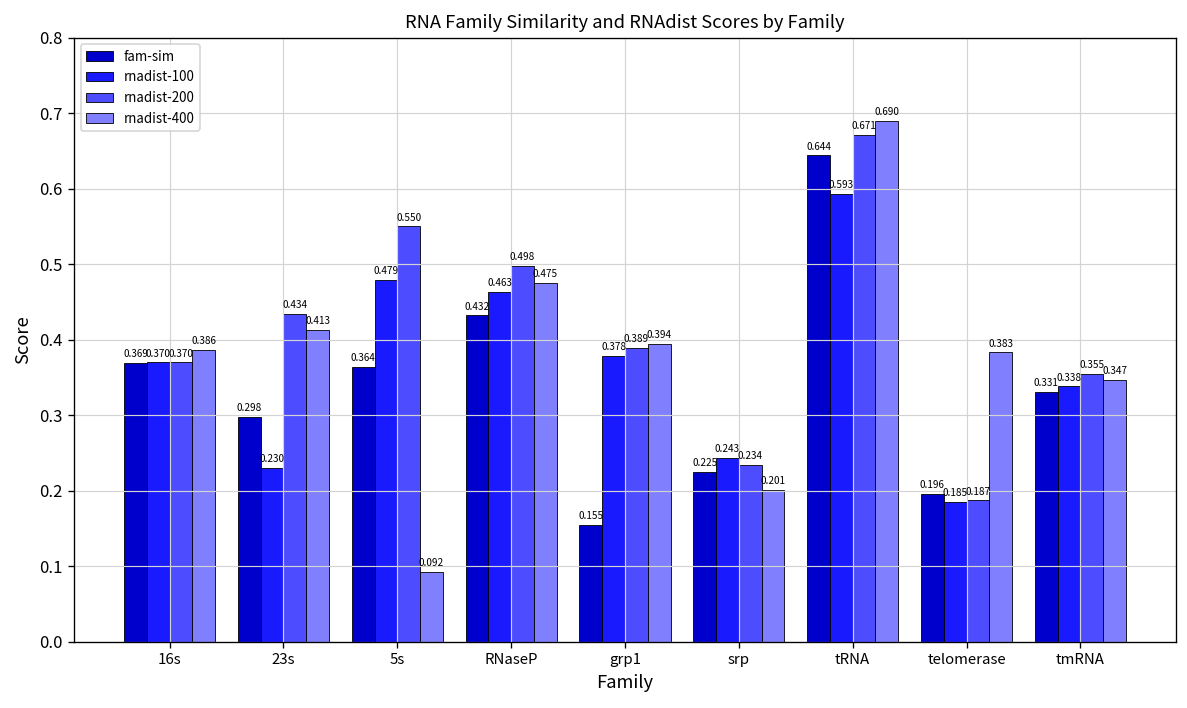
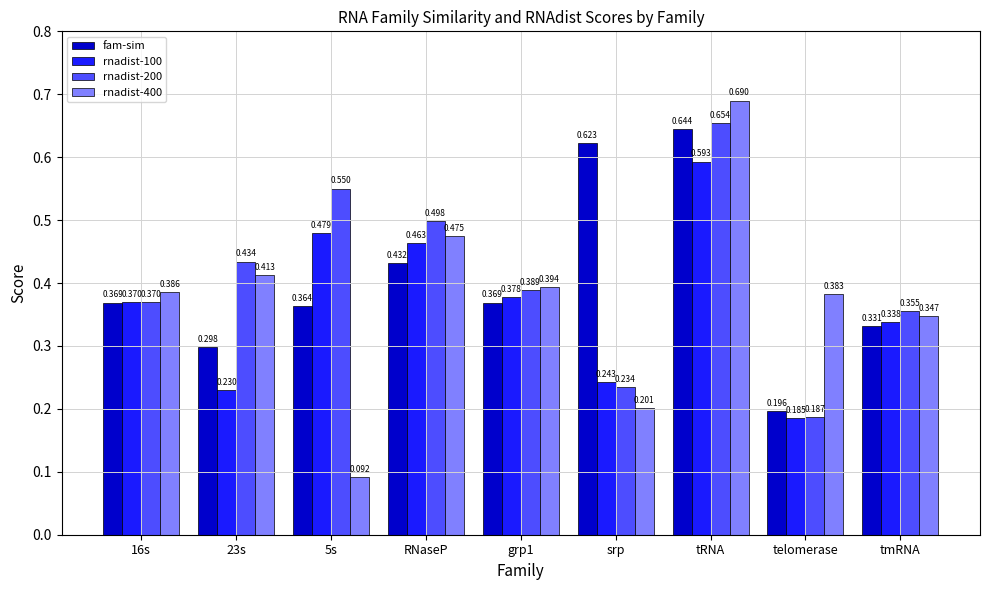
fam-sim, grp1: 0.155 -> 0.369
fam-sim, srp: 0.225 -> 0.623
rnadist-200, tRNA: 0.671 -> 0.654
